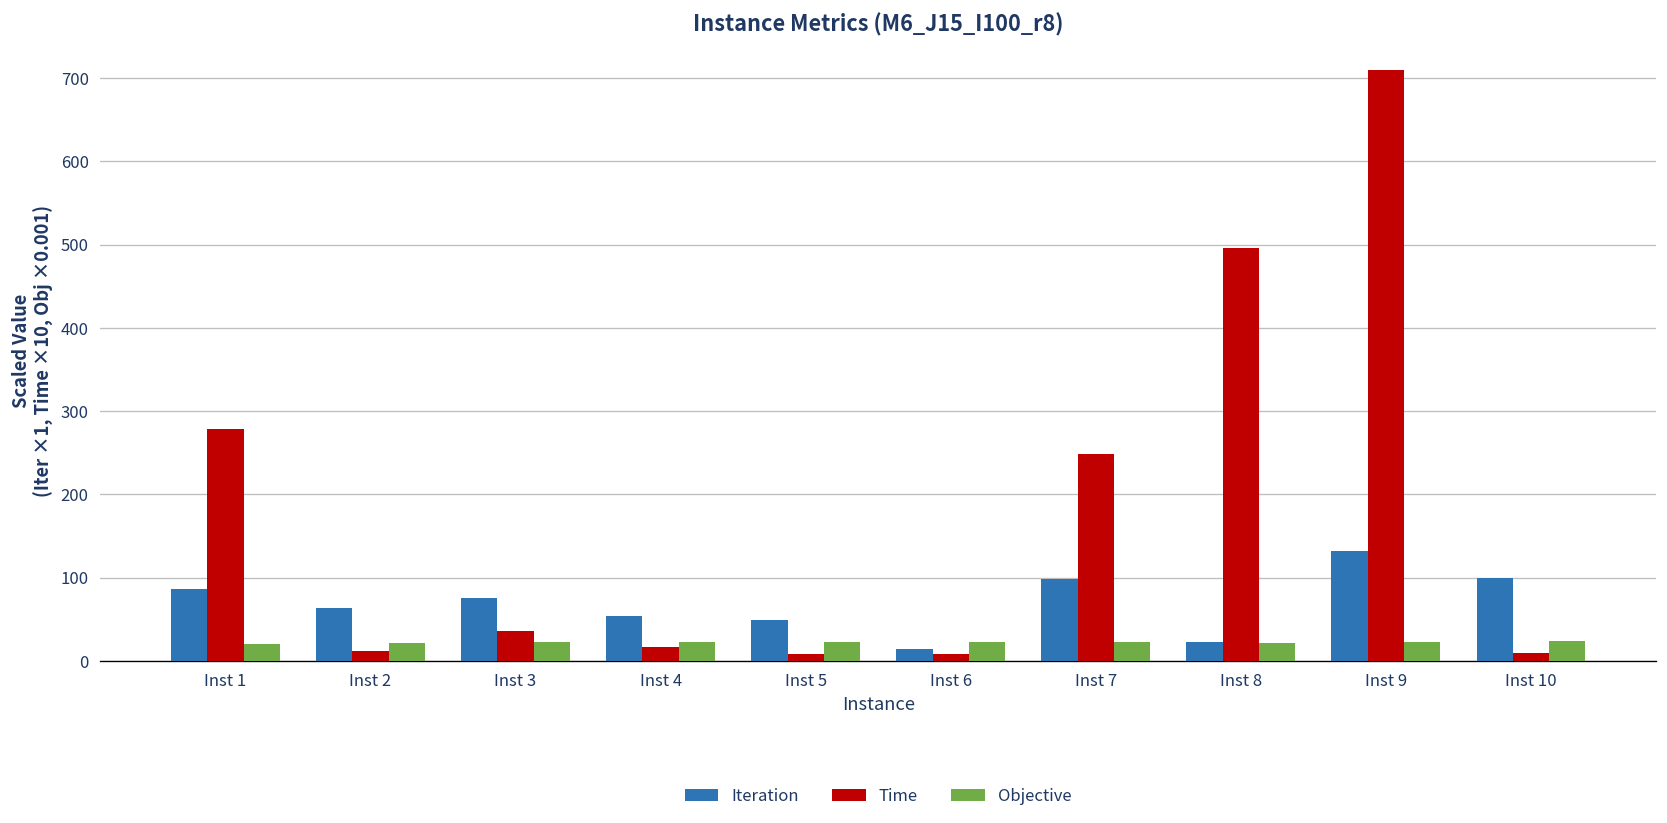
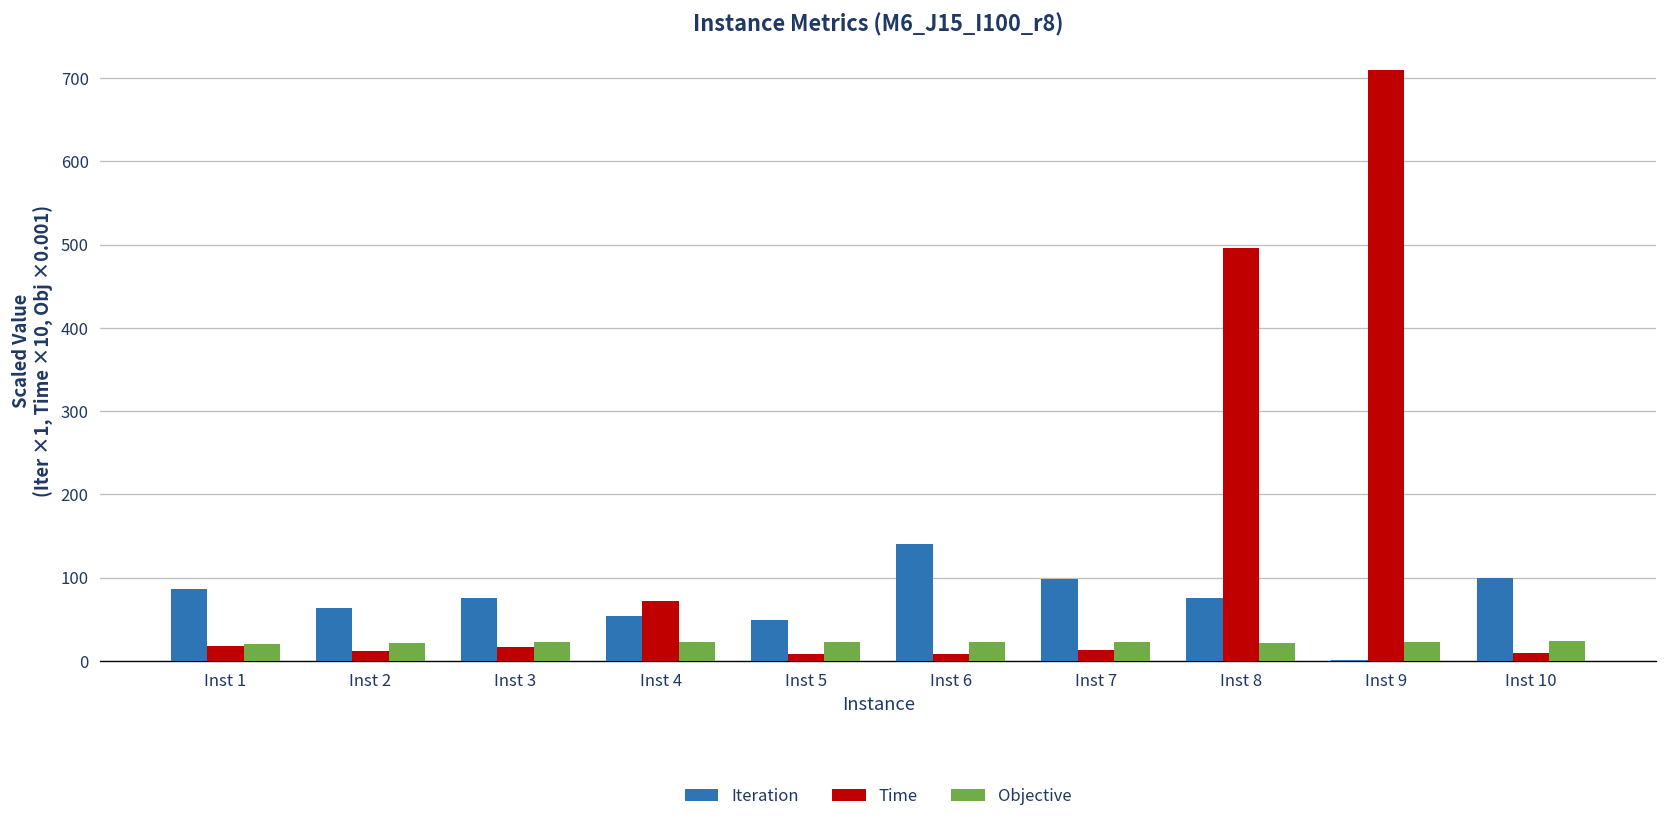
Time, Inst 1: 280 -> 20
Time, Inst 3: 40 -> 20
Time, Inst 4: 20 -> 70
Iteration, Inst 6: 10 -> 140
Time, Inst 7: 250 -> 10
Iteration, Inst 8: 20 -> 80
Iteration, Inst 9: 130 -> 0
